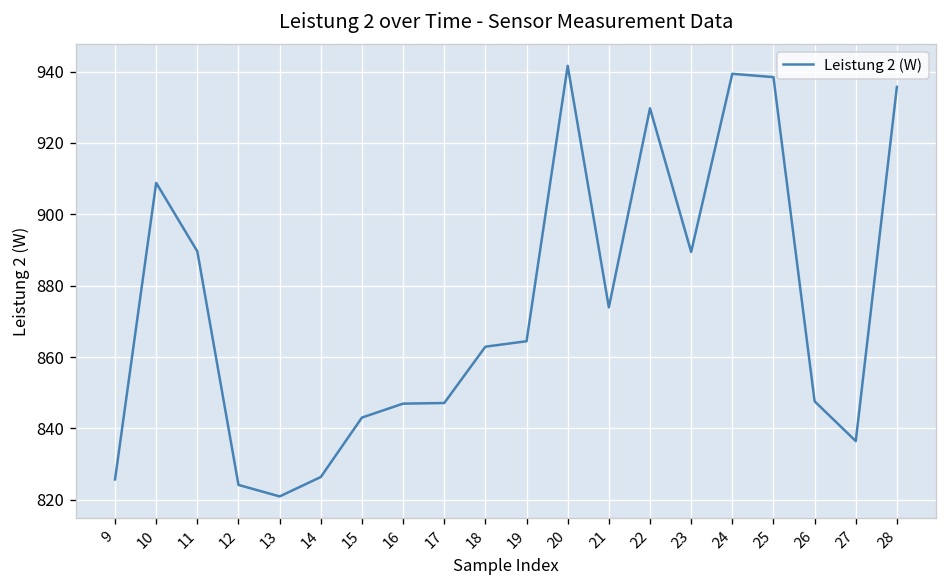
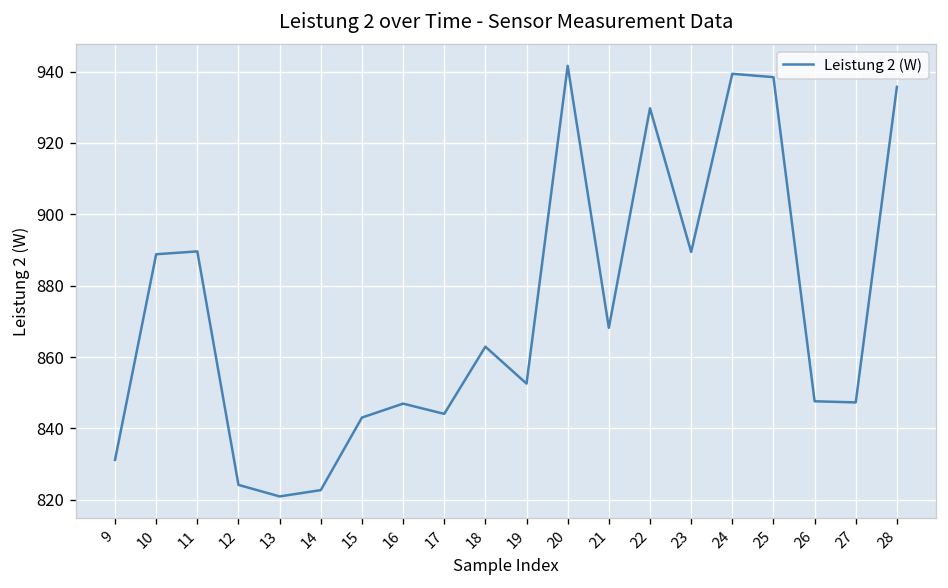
9: 826 -> 831
10: 909 -> 889
14: 826 -> 823
17: 847 -> 844
19: 864 -> 853
21: 874 -> 868
27: 836 -> 847
